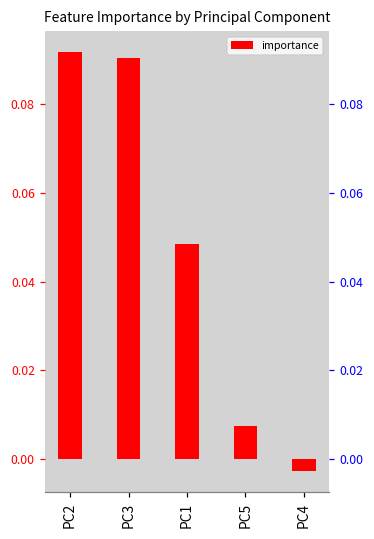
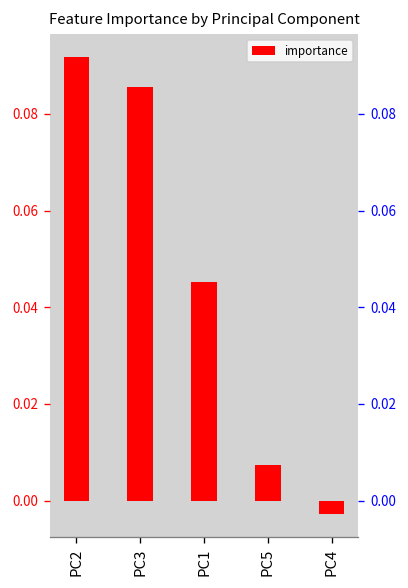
PC3: 0.091 -> 0.086
PC1: 0.048 -> 0.045
